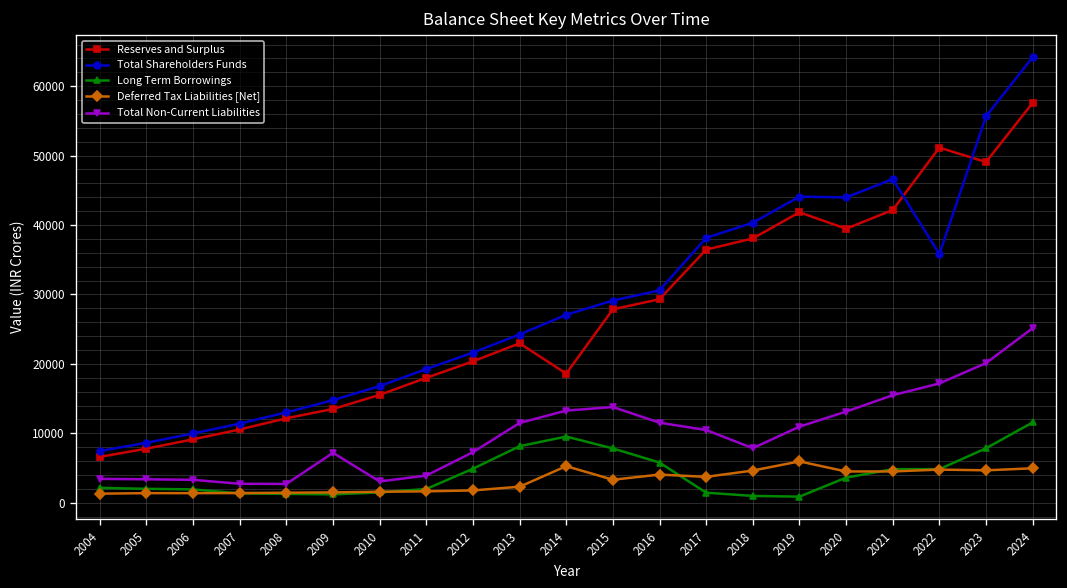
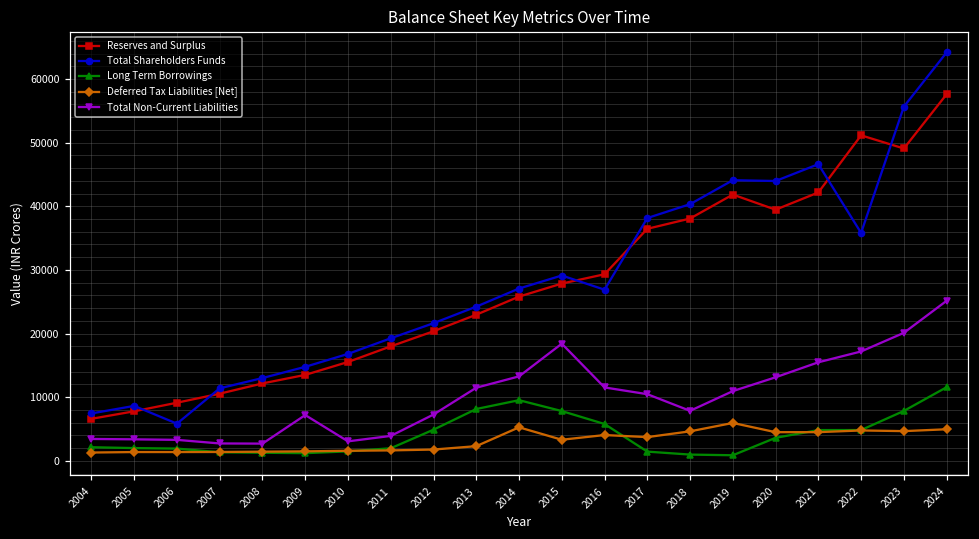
Total Shareholders Funds, 2006: 10000 -> 6000
Reserves and Surplus, 2014: 19000 -> 26000
Total Non-Current Liabilities, 2015: 14000 -> 18000
Total Shareholders Funds, 2016: 31000 -> 27000
